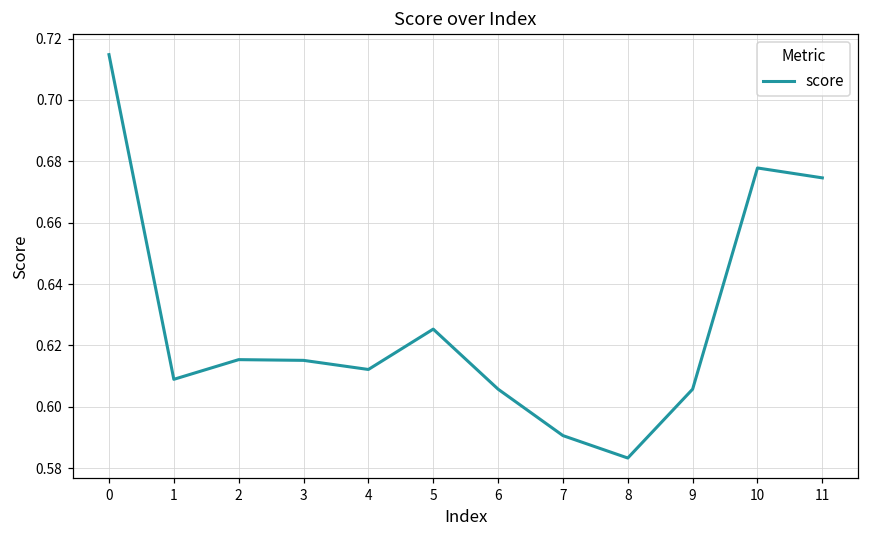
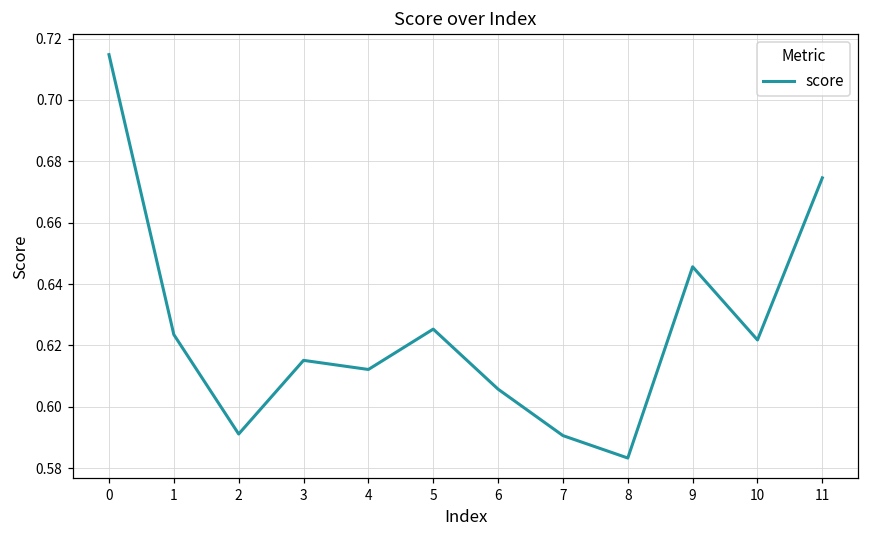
1: 0.609 -> 0.624
2: 0.615 -> 0.591
9: 0.606 -> 0.646
10: 0.678 -> 0.622
